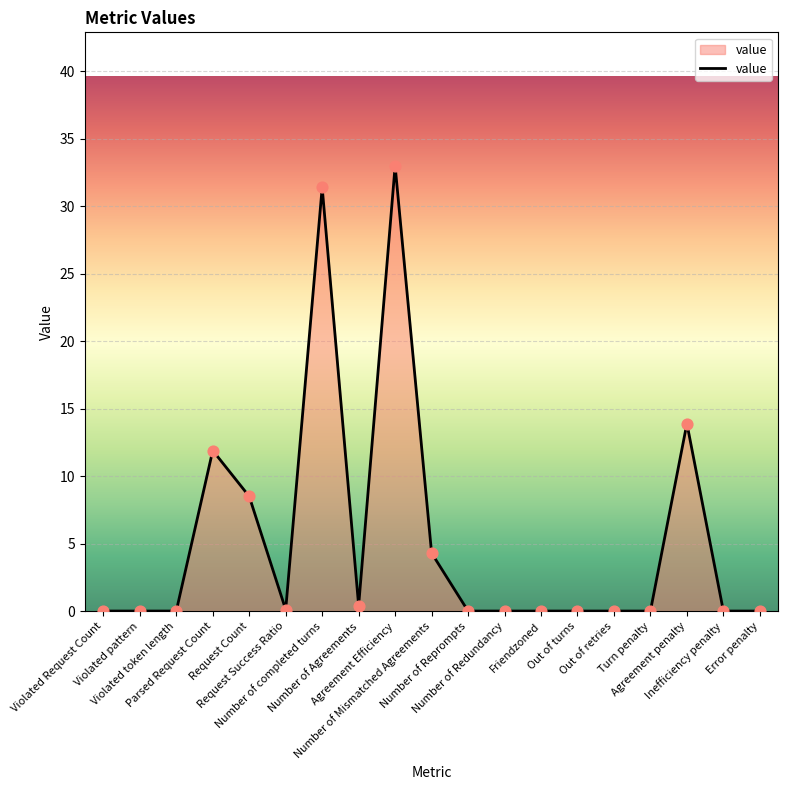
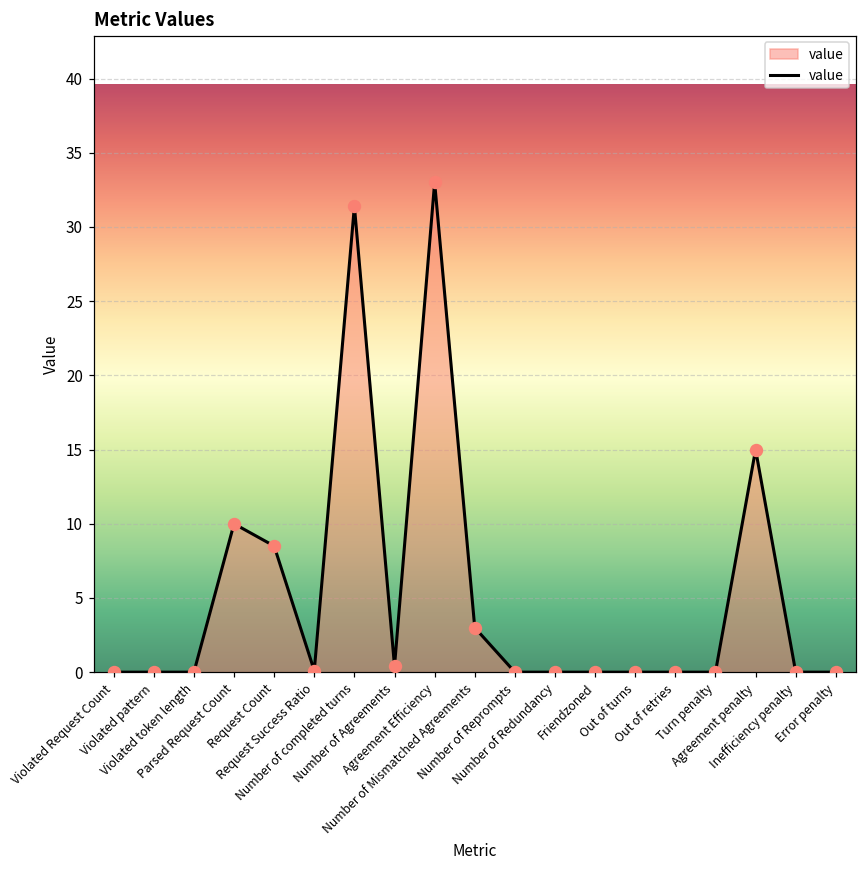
Parsed Request Count: 11.9 -> 10.0
Number of Mismatched Agreements: 4.3 -> 3.0
Agreement penalty: 13.9 -> 15.0
